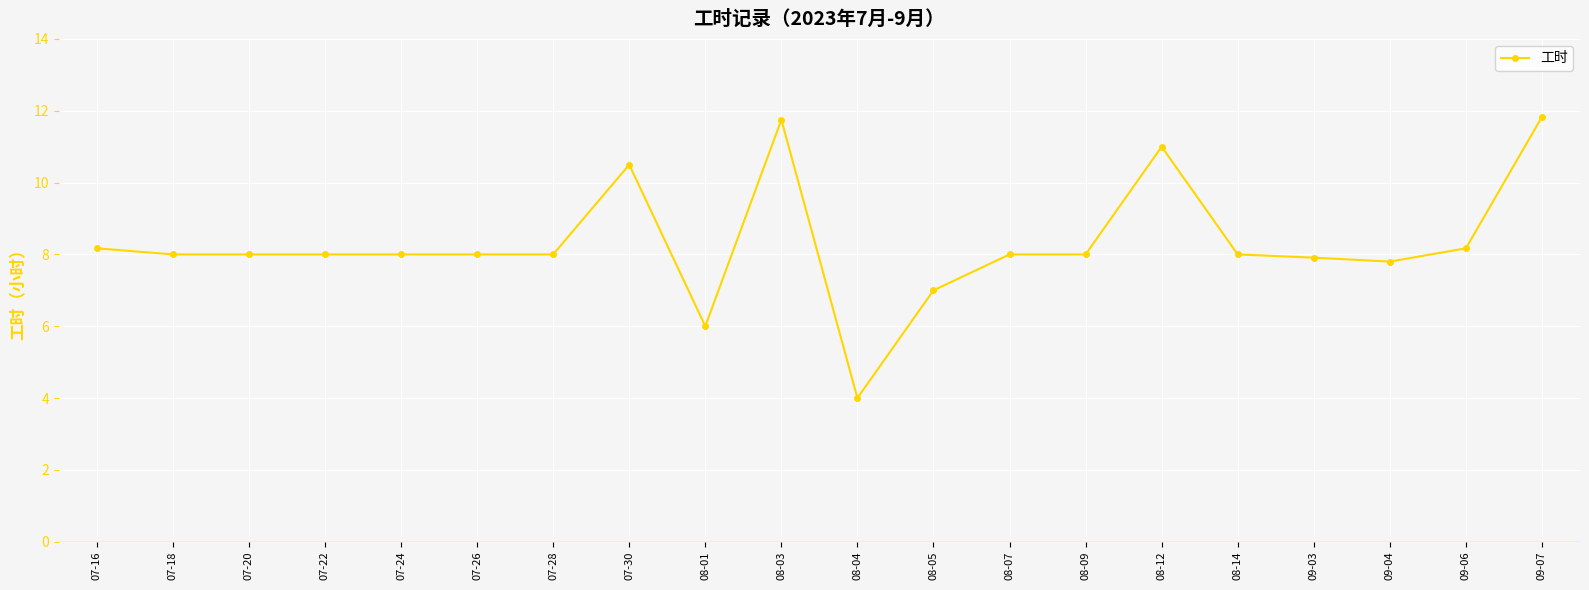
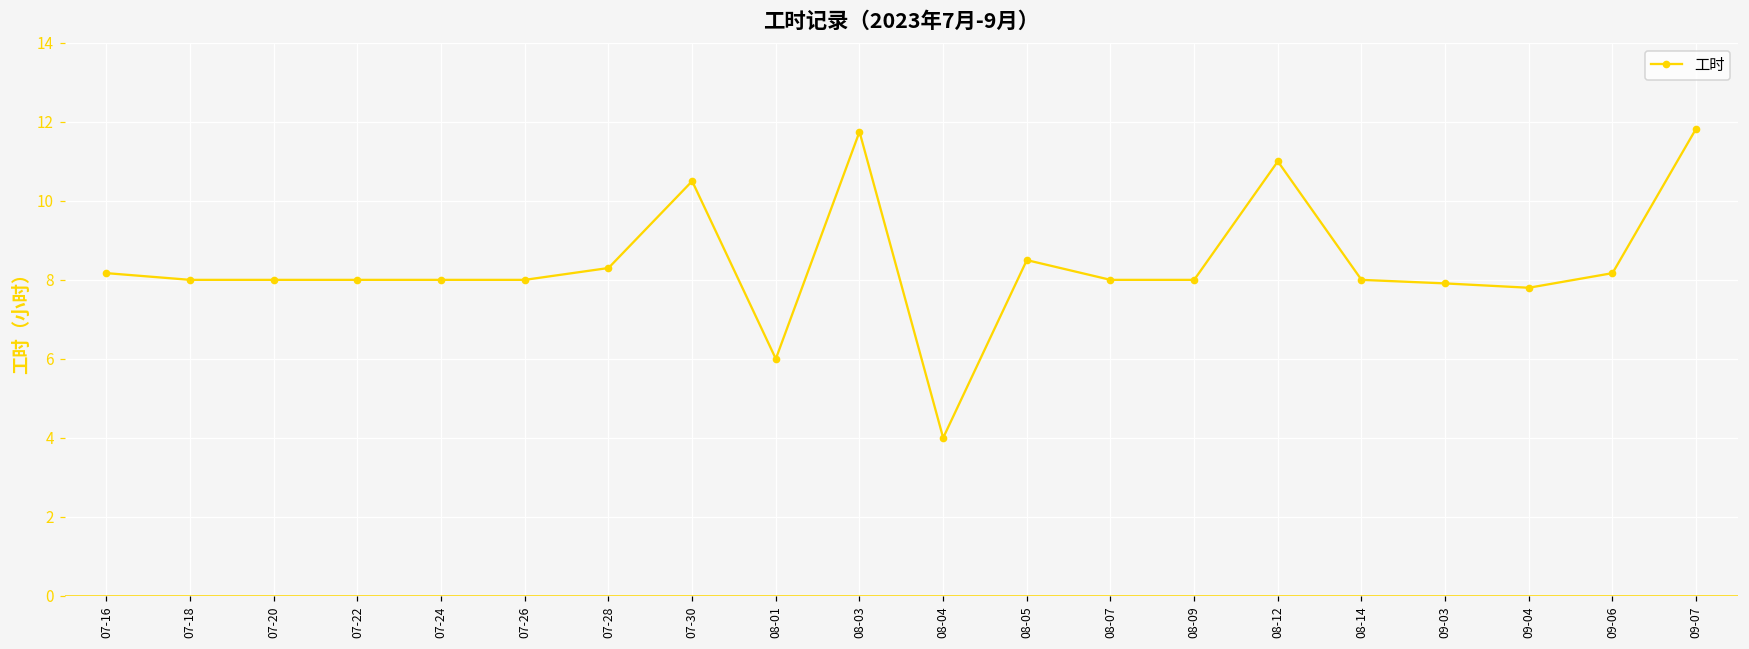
07-28: 8.0 -> 8.3
08-05: 7.0 -> 8.5
